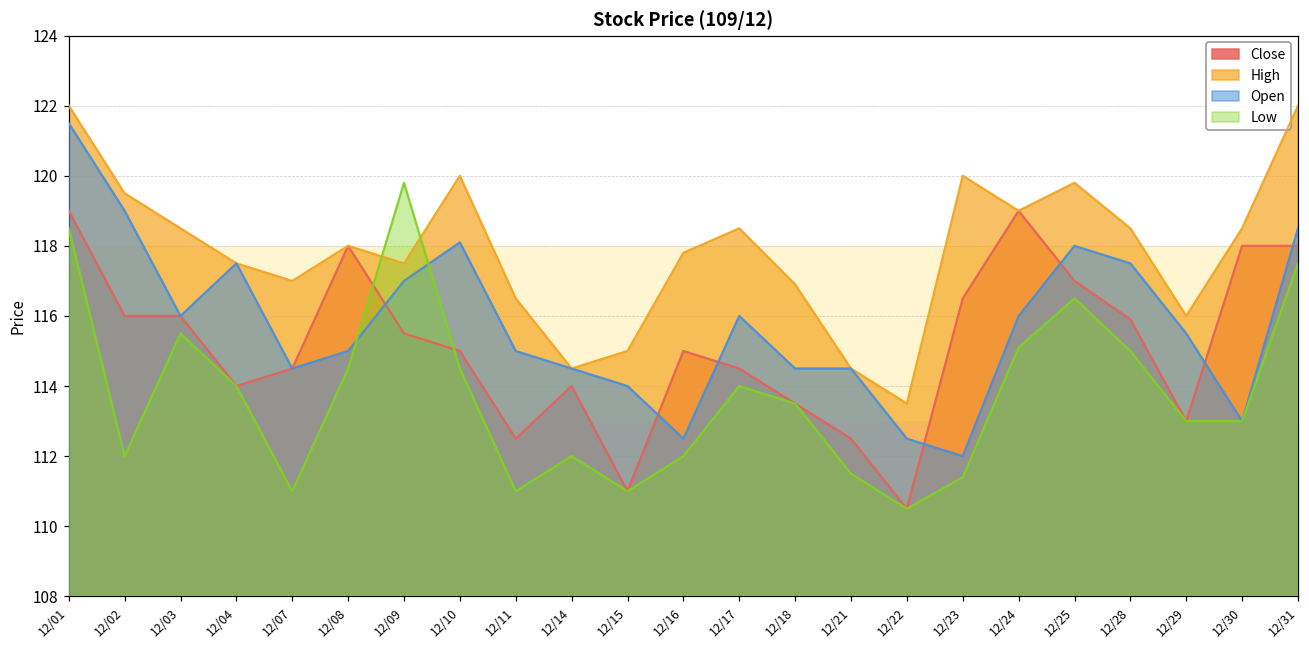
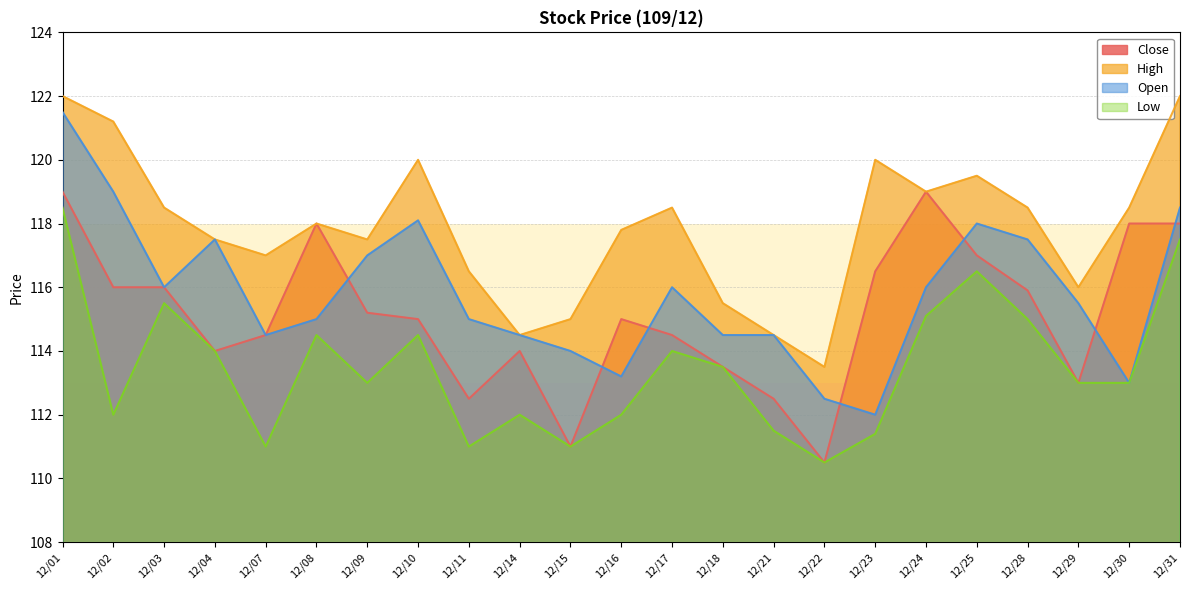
High, 12/02: 119.5 -> 121.2
Close, 12/09: 115.5 -> 115.2
Low, 12/09: 119.8 -> 113.0
Open, 12/16: 112.5 -> 113.2
High, 12/18: 116.9 -> 115.5
High, 12/25: 119.8 -> 119.5
